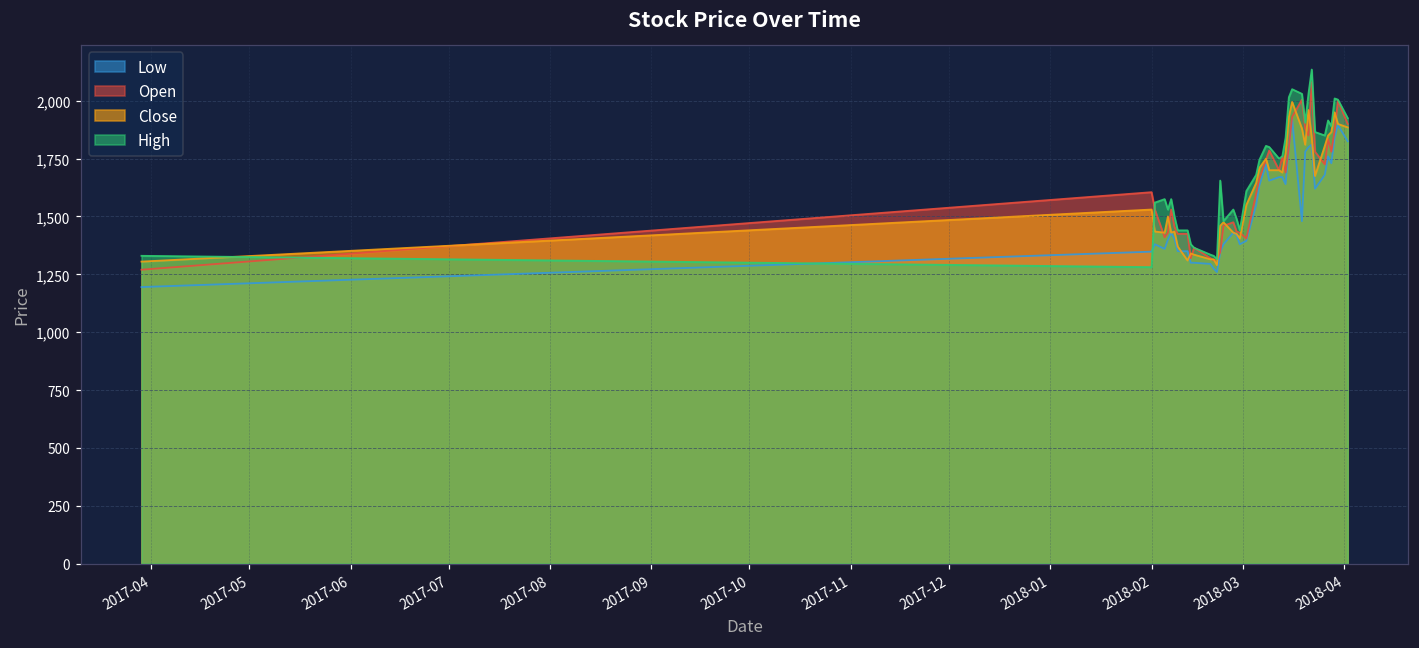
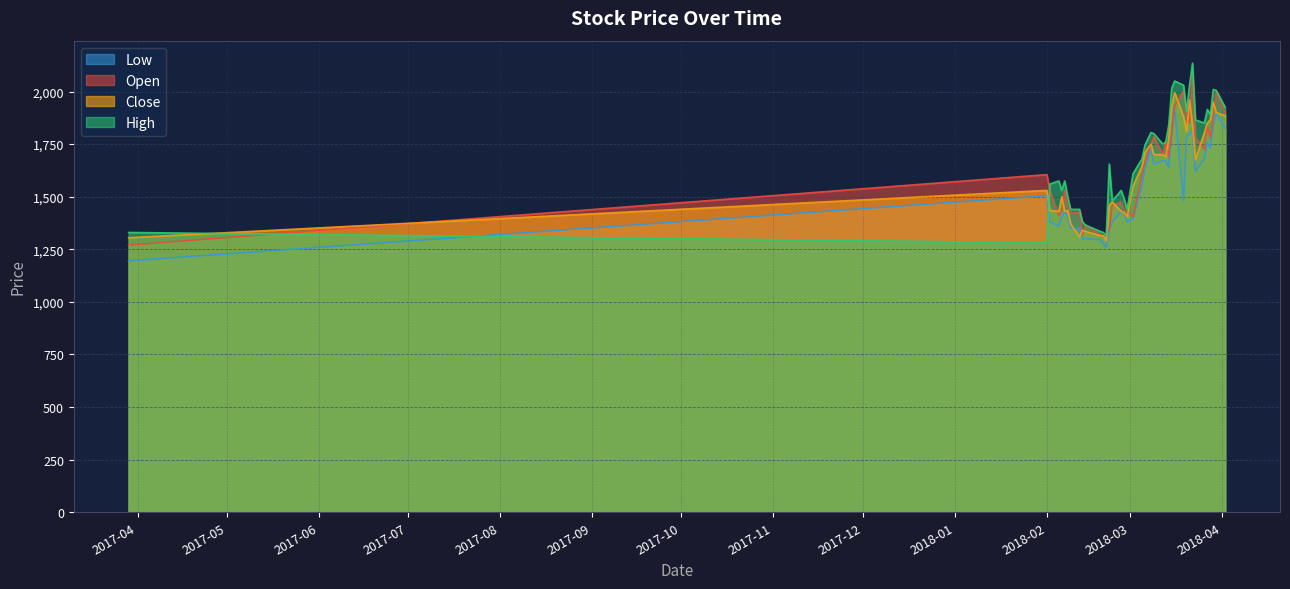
Low, 2018-02: 1,350 -> 1,510
